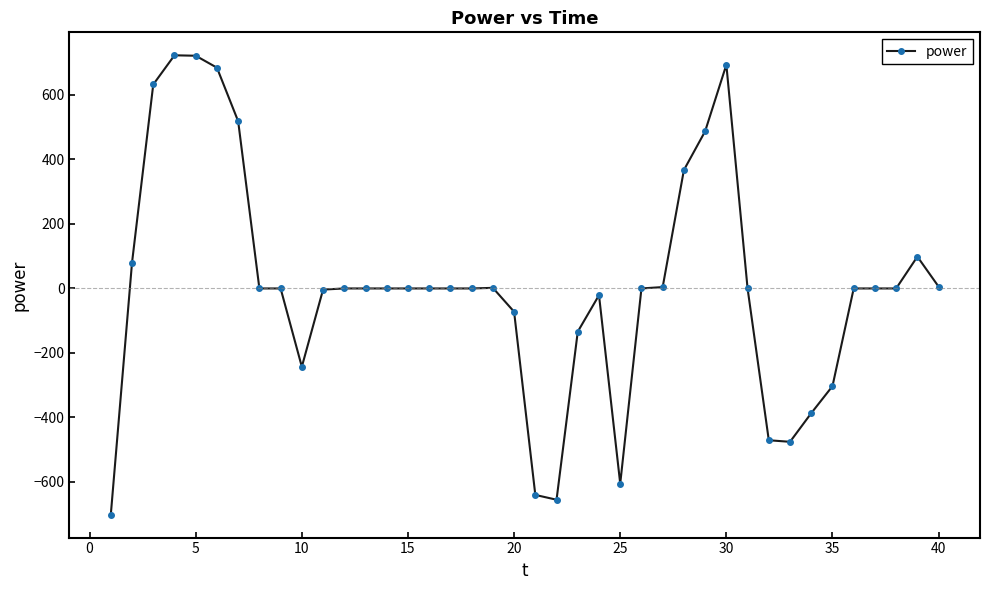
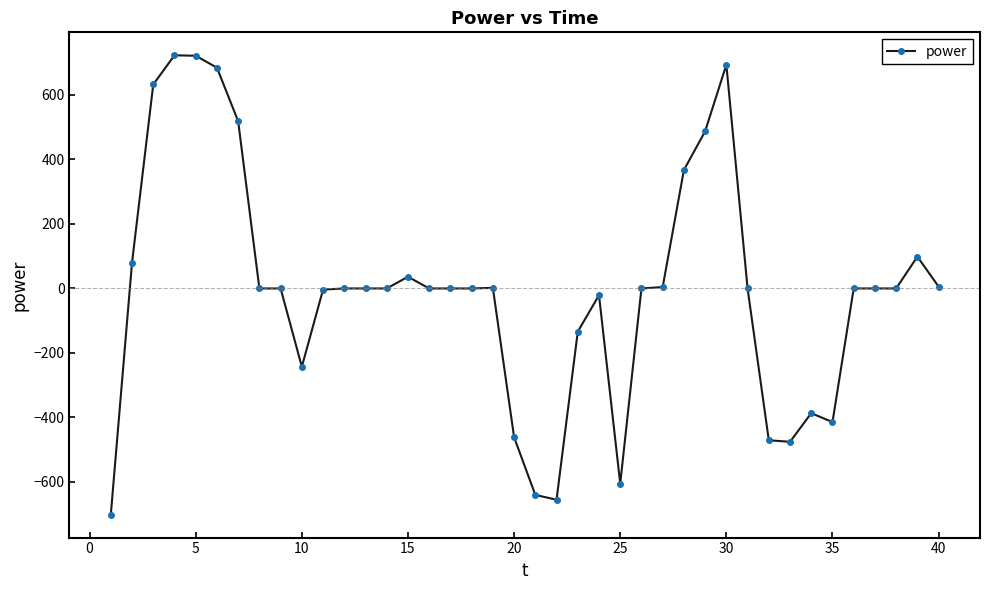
15: 0 -> 40
20: -70 -> -460
35: -300 -> -410
